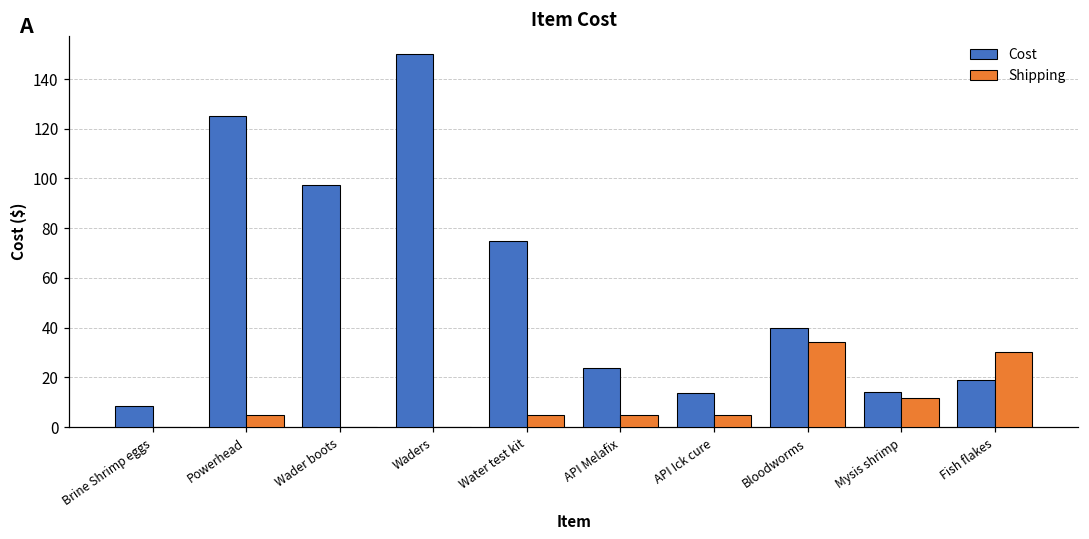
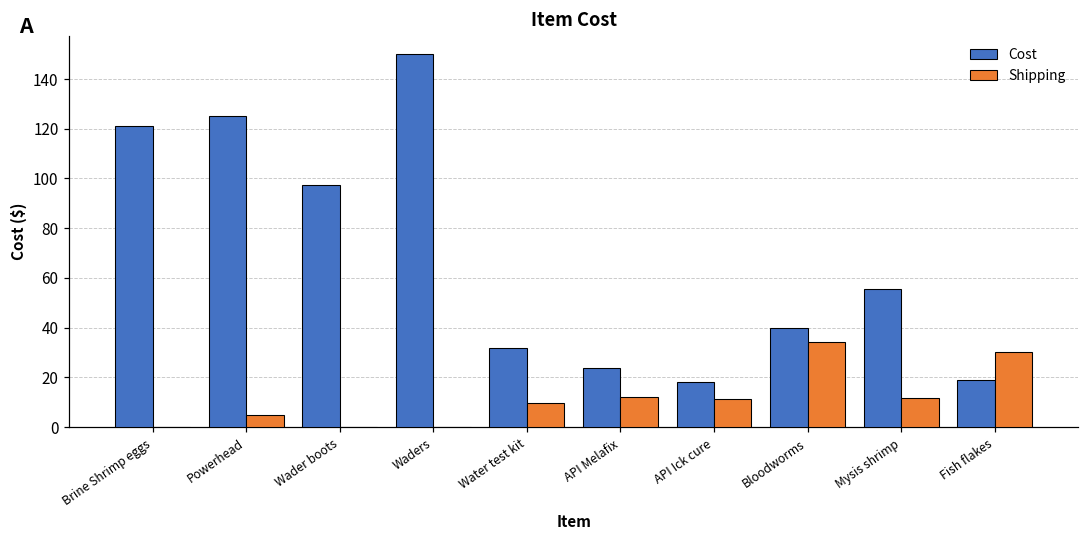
Cost, Brine Shrimp eggs: 8 -> 121
Cost, Water test kit: 75 -> 32
Shipping, Water test kit: 5 -> 10
Shipping, API Melafix: 5 -> 12
Cost, API Ick cure: 14 -> 18
Shipping, API Ick cure: 5 -> 11
Cost, Mysis shrimp: 14 -> 55
